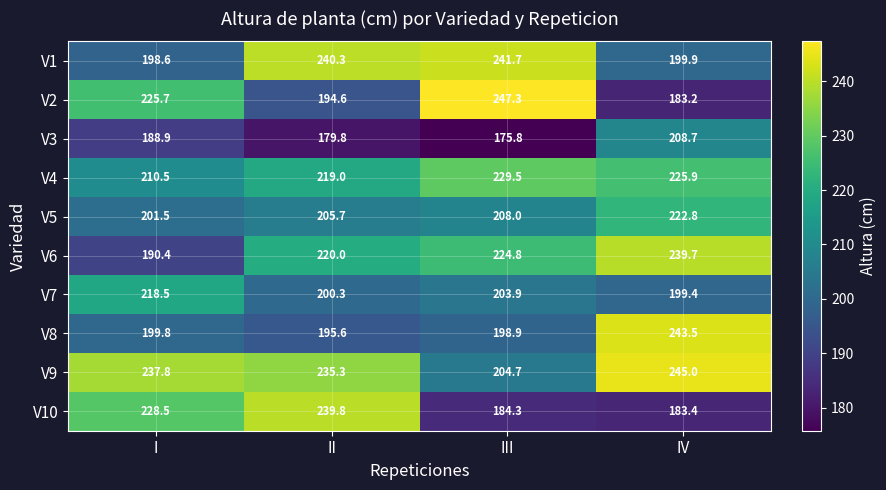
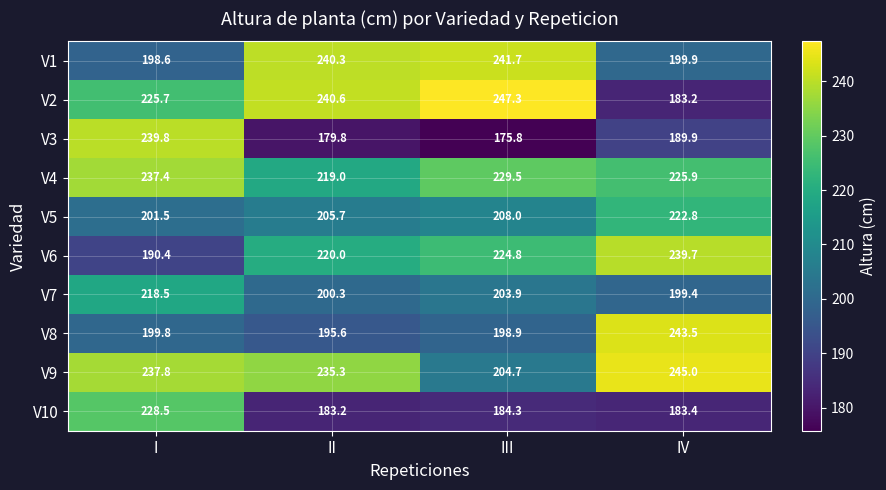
V2, II: 194.6 -> 240.6
V3, I: 188.9 -> 239.8
V3, IV: 208.7 -> 189.9
V4, I: 210.5 -> 237.4
V10, II: 239.8 -> 183.2
